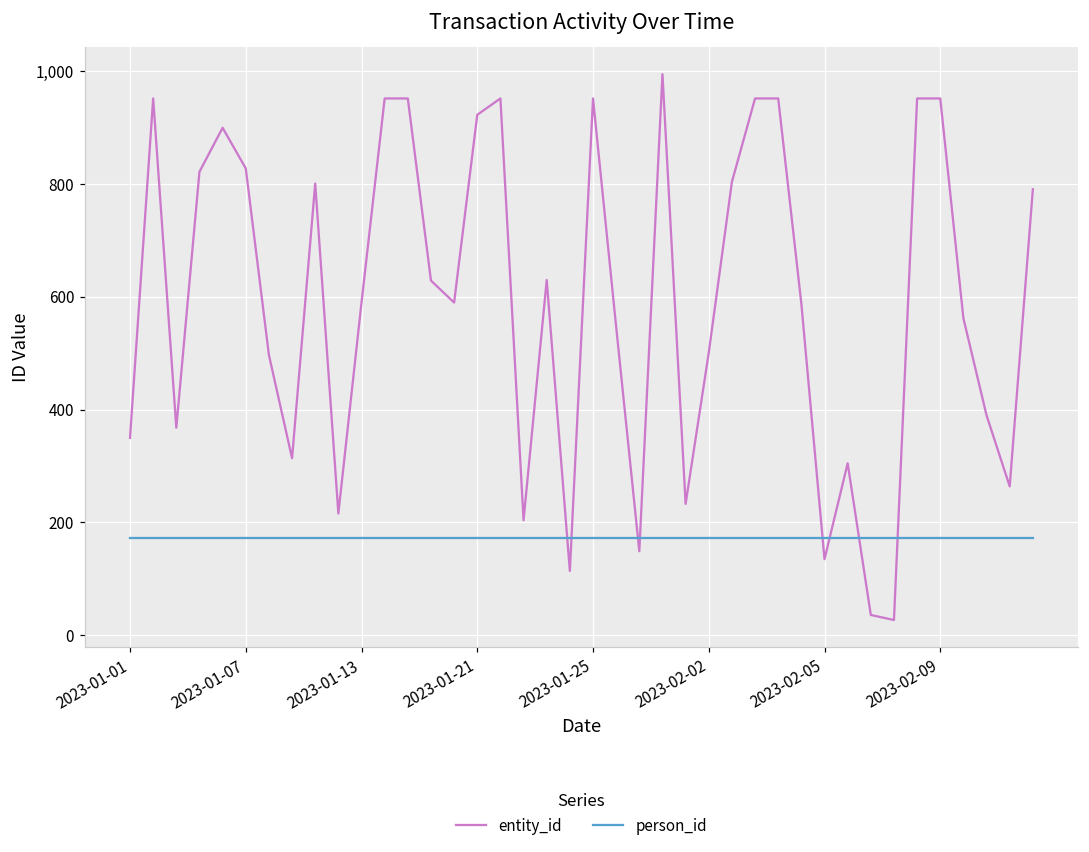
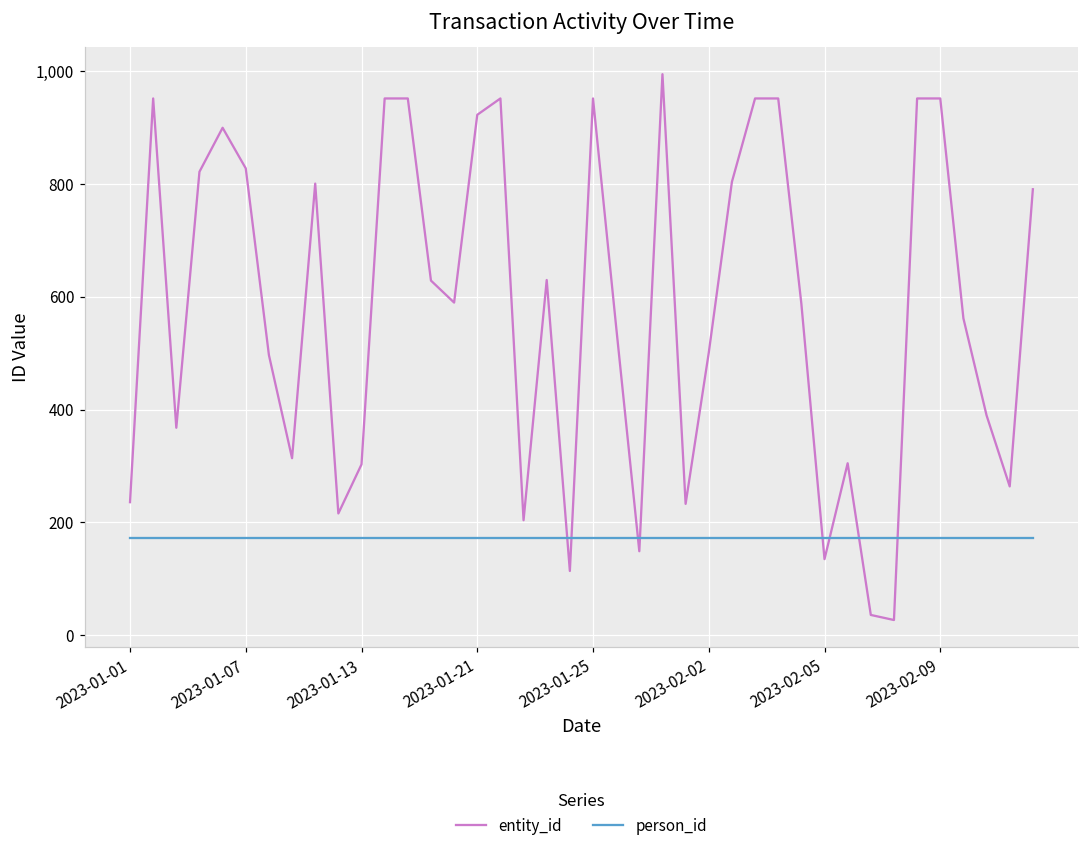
entity_id, 2023-01-01: 350 -> 240
entity_id, 2023-01-13: 590 -> 300
